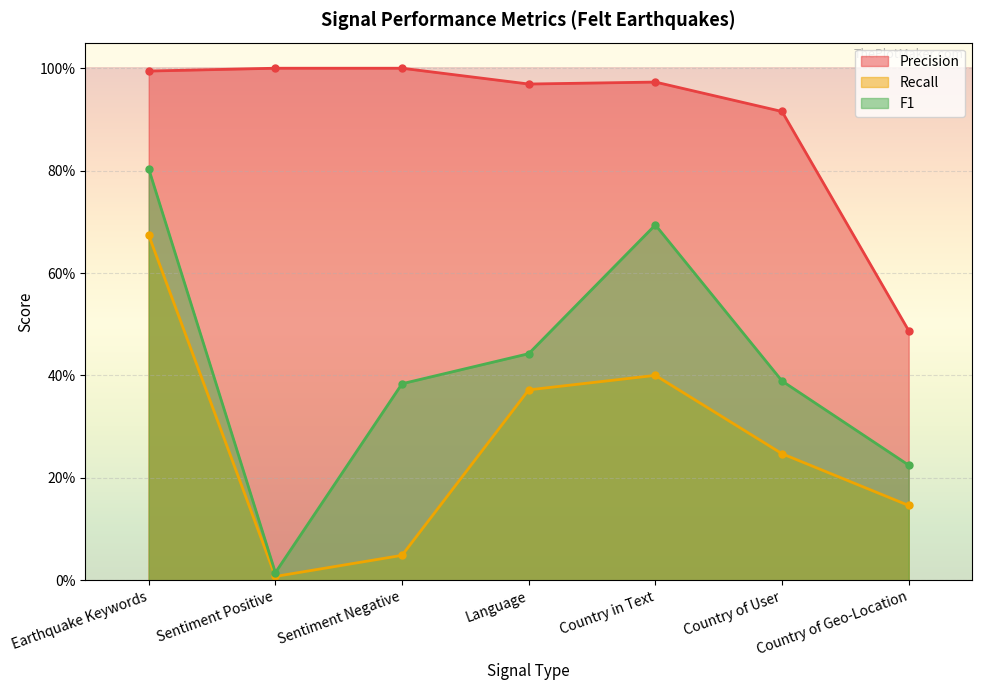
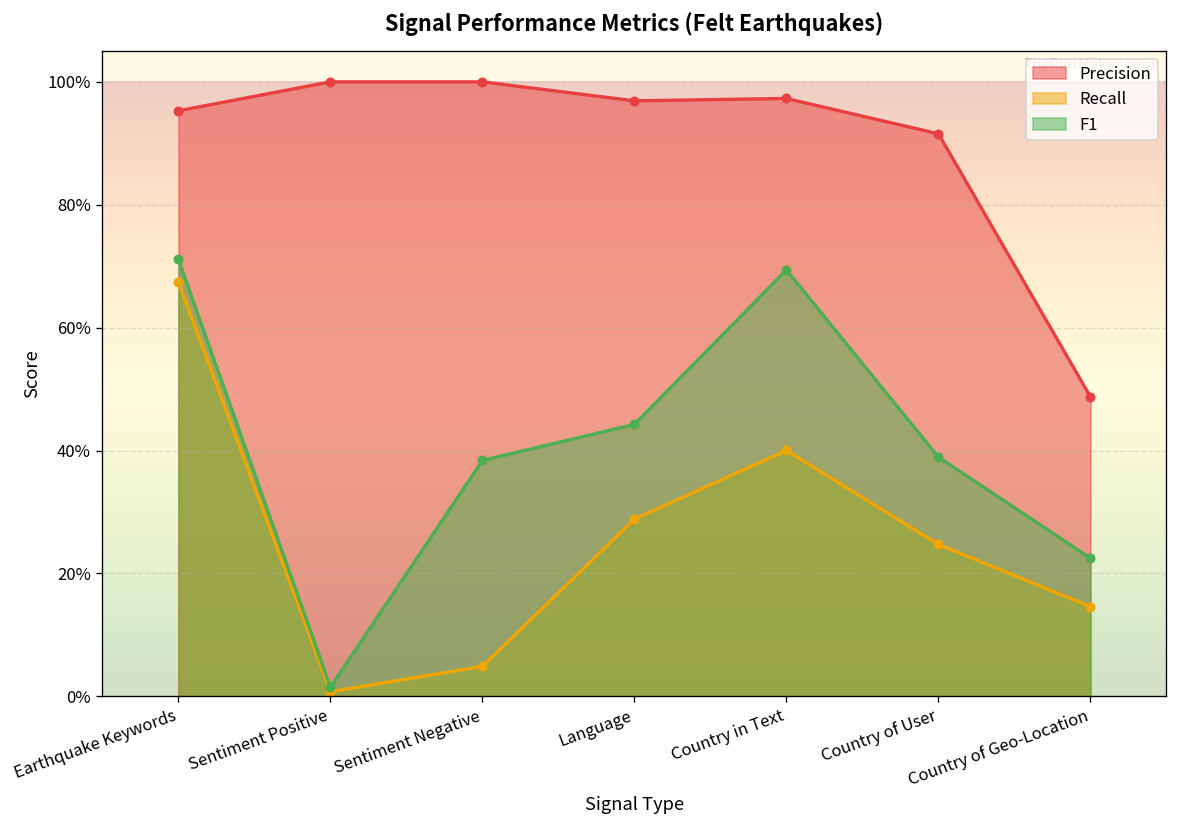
Precision, Earthquake Keywords: 99% -> 95%
F1, Earthquake Keywords: 80% -> 71%
Recall, Language: 37% -> 29%
